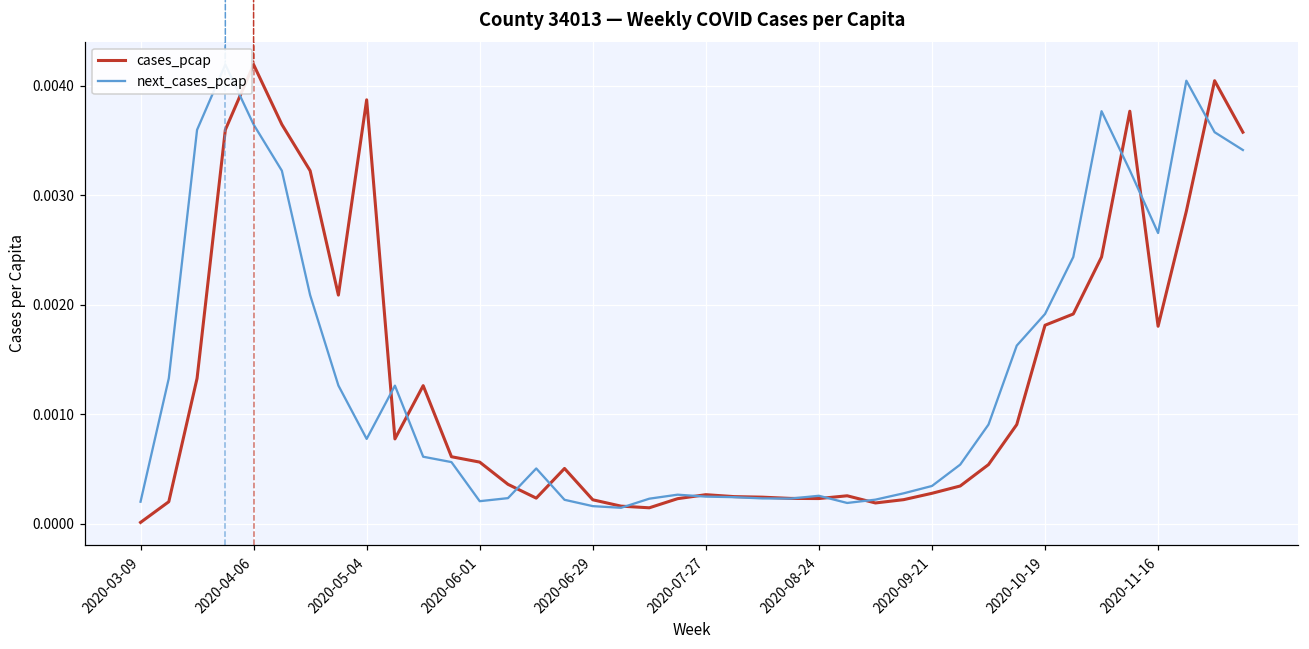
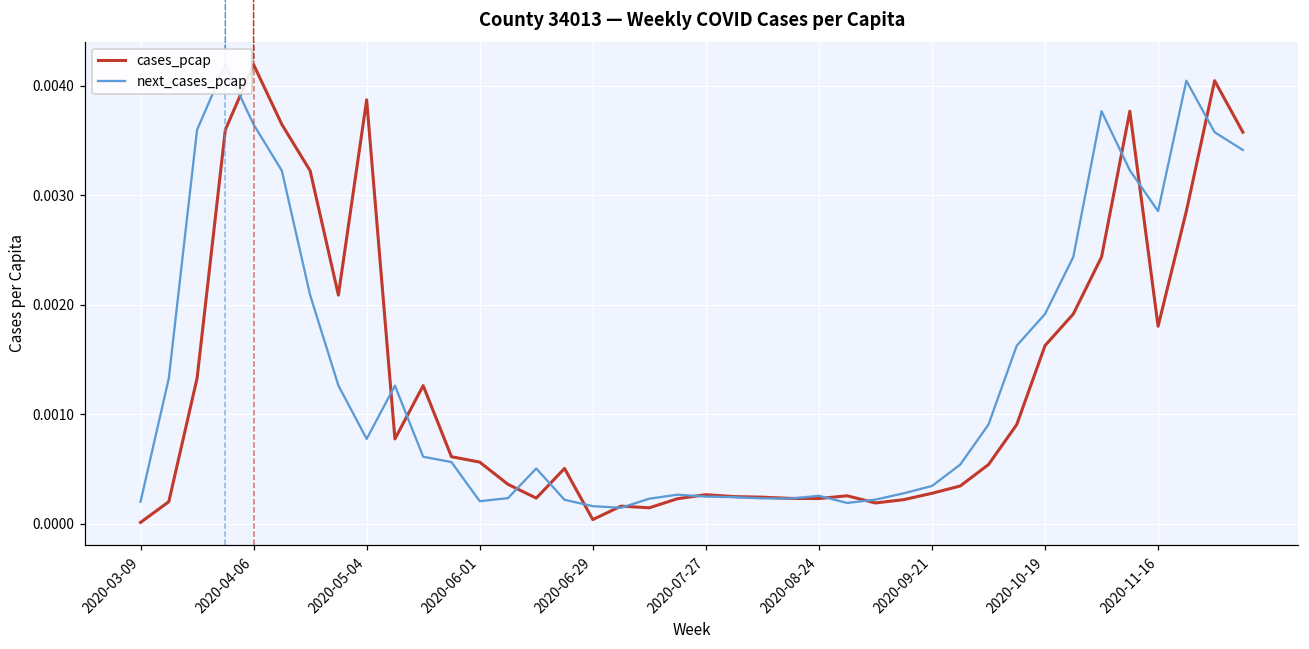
cases_pcap, 2020-06-29: 0.0002 -> 0.0000
cases_pcap, 2020-10-19: 0.0018 -> 0.0016
next_cases_pcap, 2020-11-16: 0.0027 -> 0.0029
